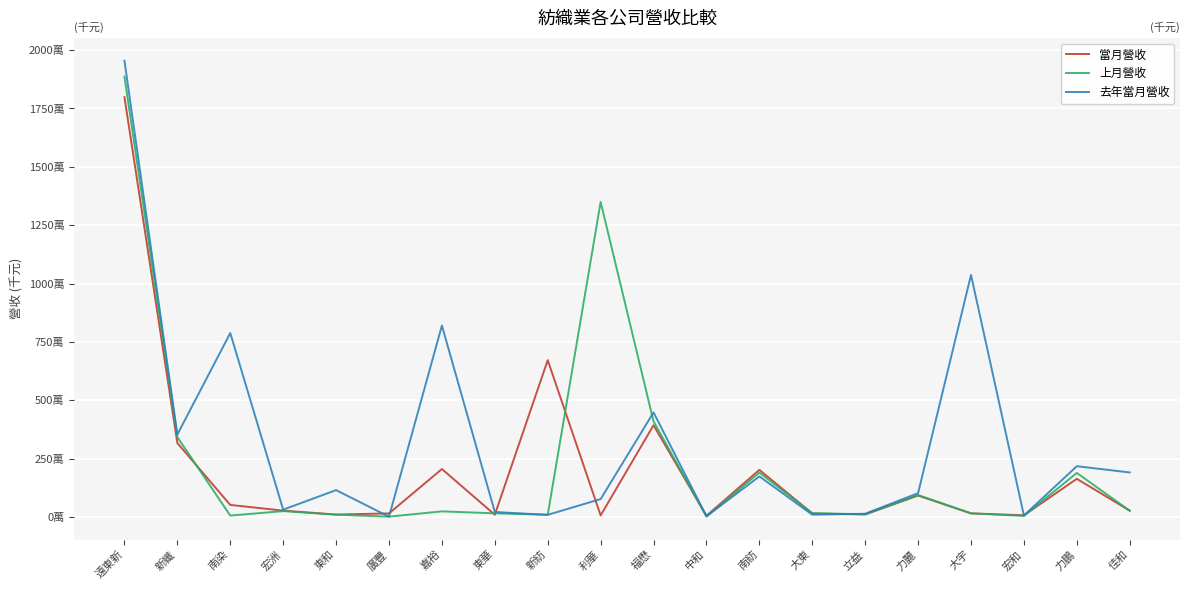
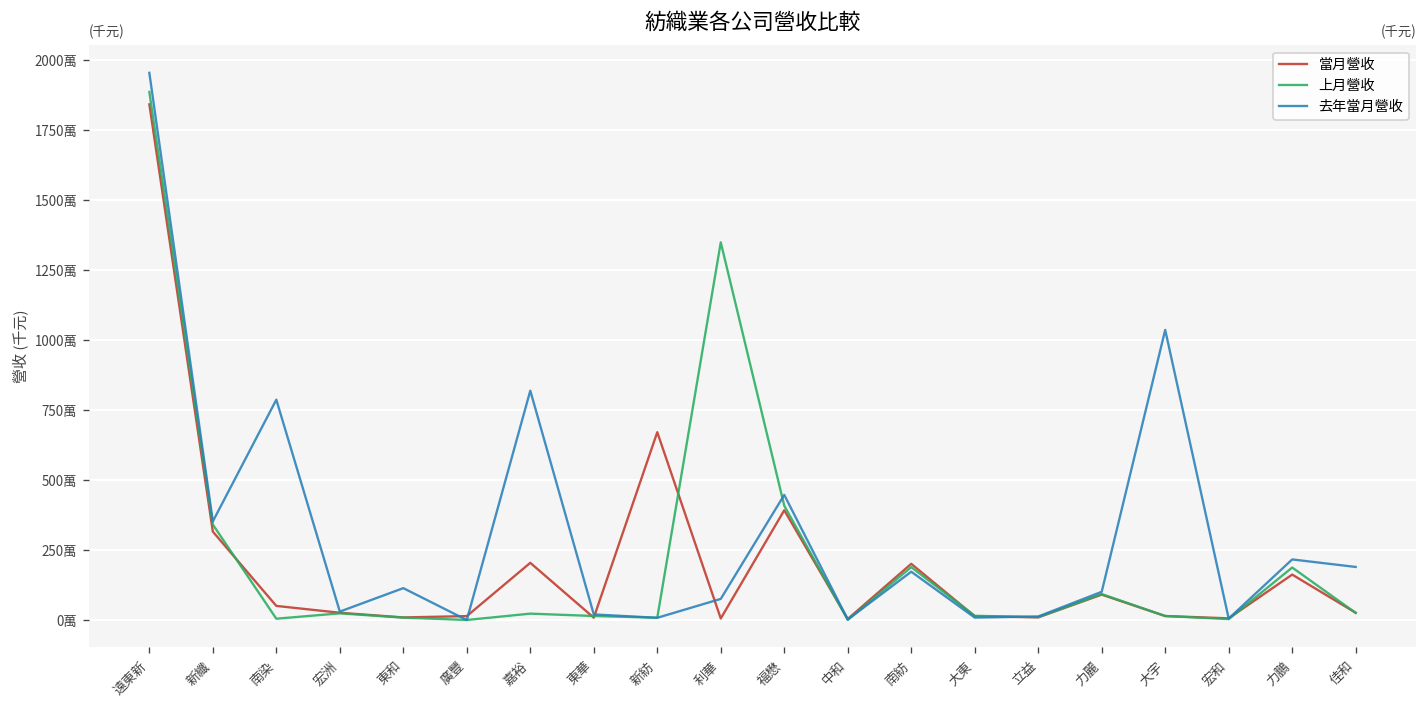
當月營收, 遠東新: 1800萬 -> 1840萬
